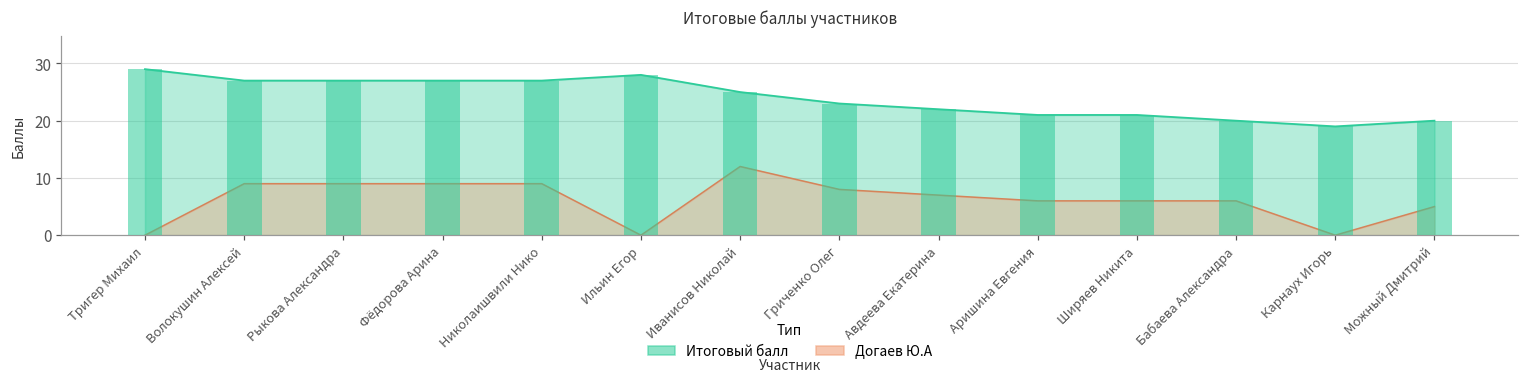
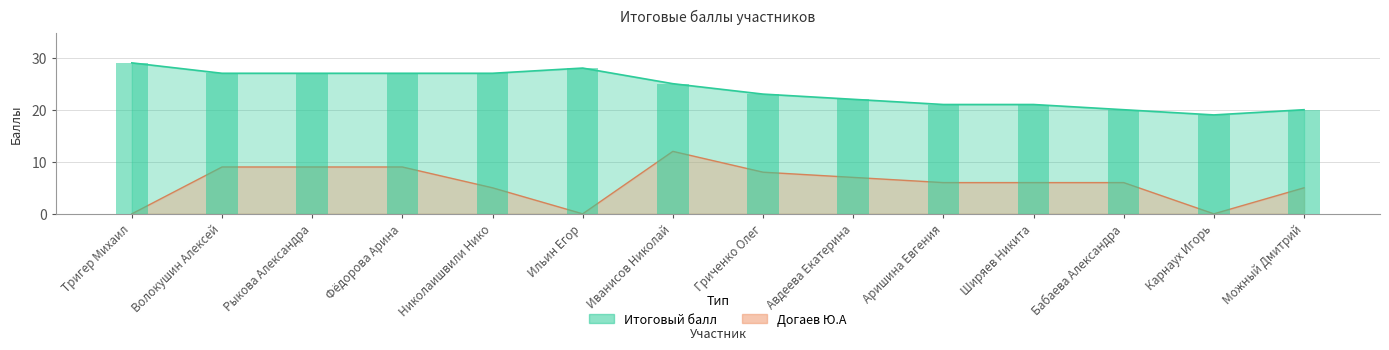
Догаев Ю.А, Николаишвили Нико: 9 -> 5
